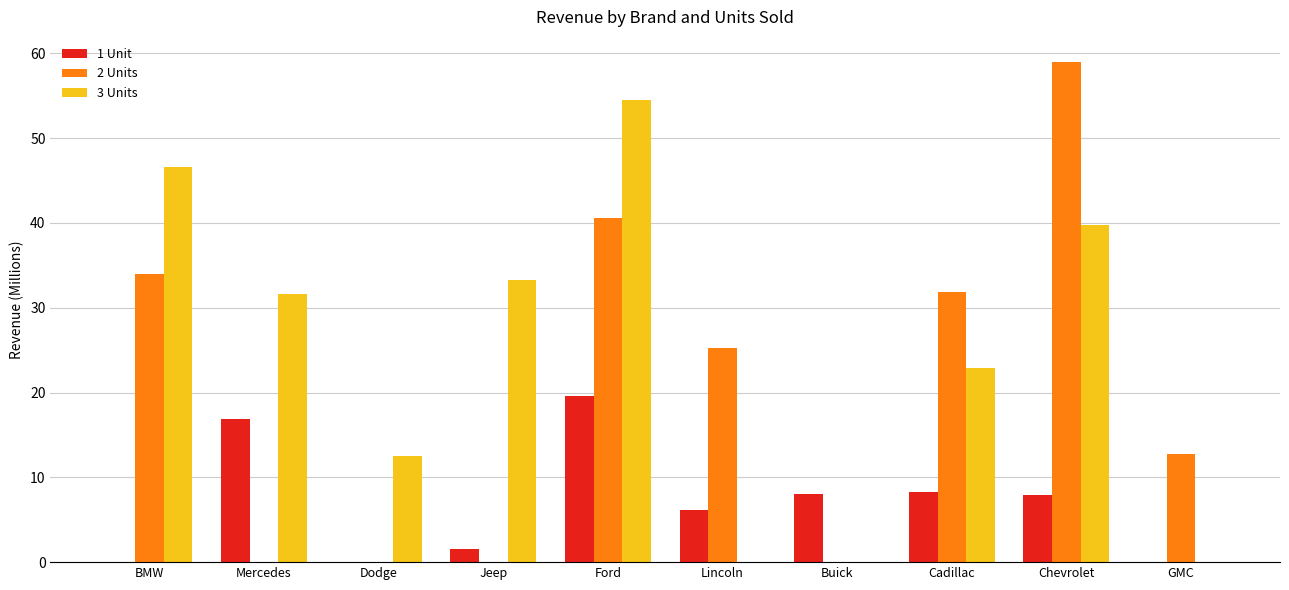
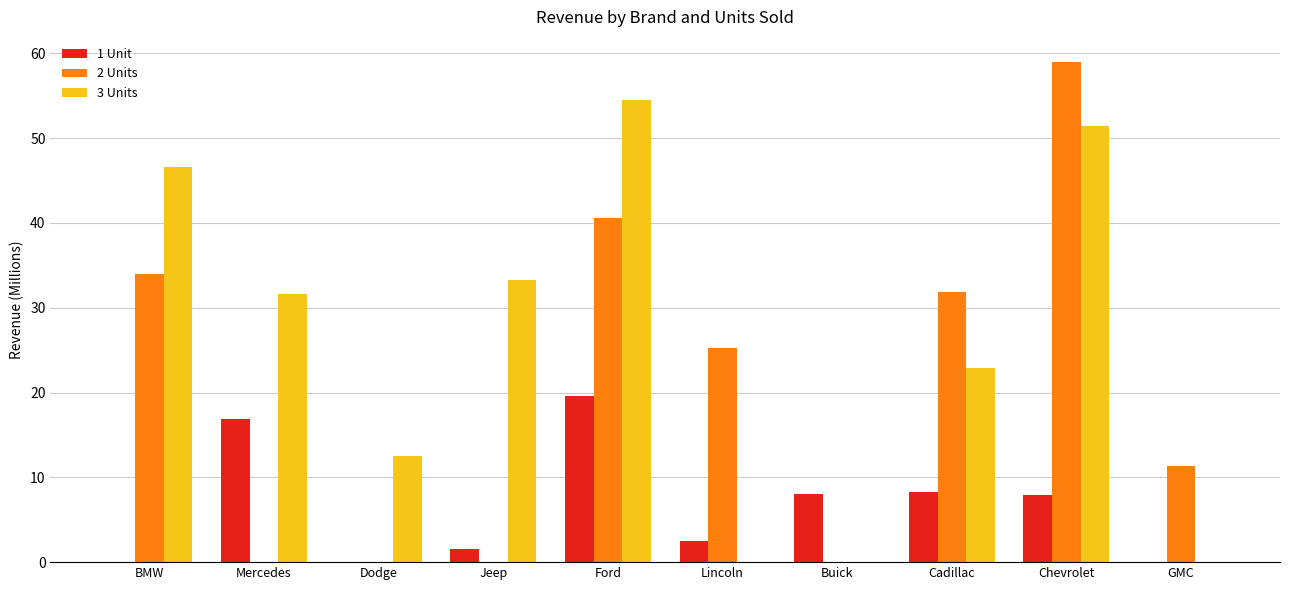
1 Unit, Lincoln: 6 -> 2
3 Units, Chevrolet: 40 -> 51
2 Units, GMC: 13 -> 11
